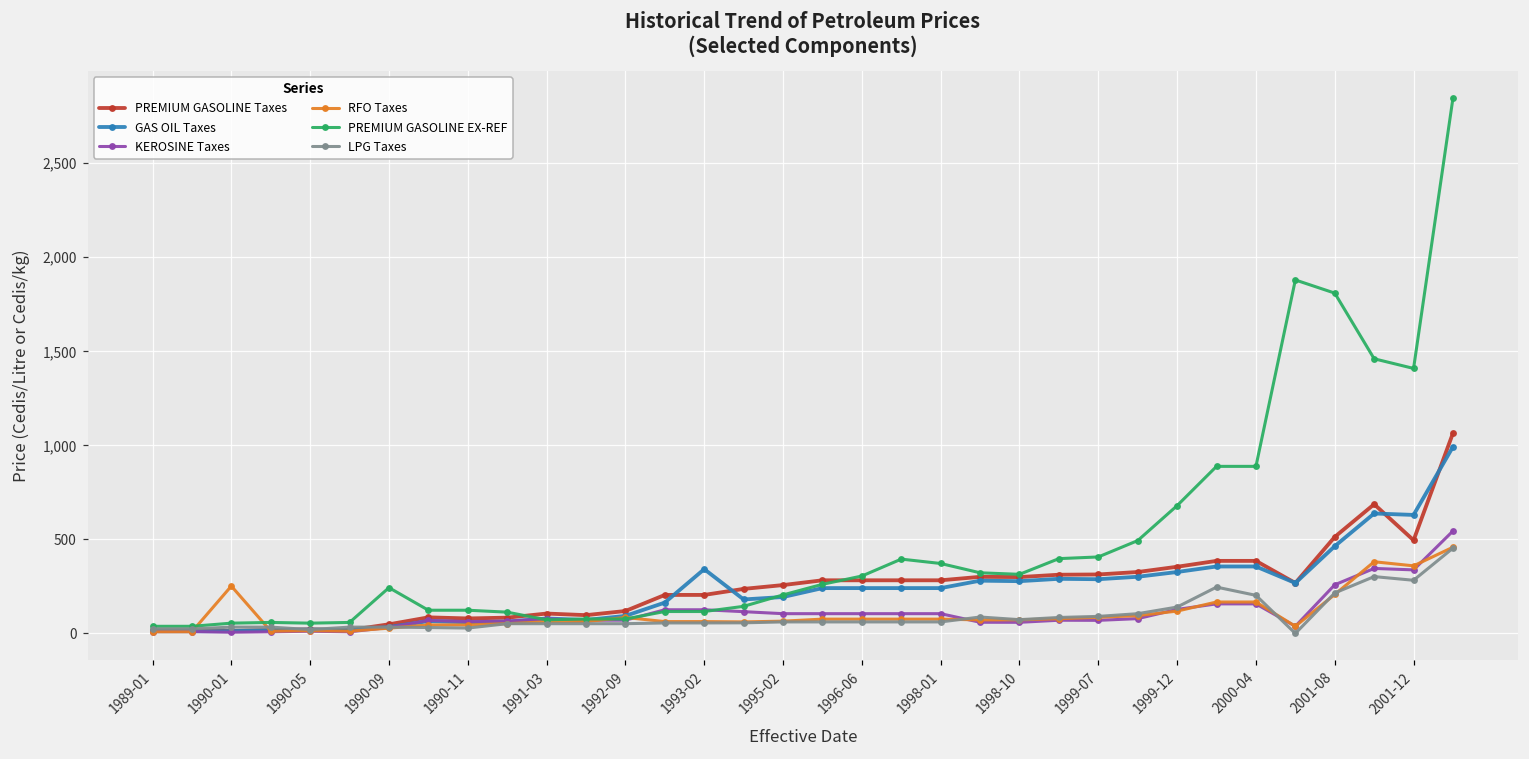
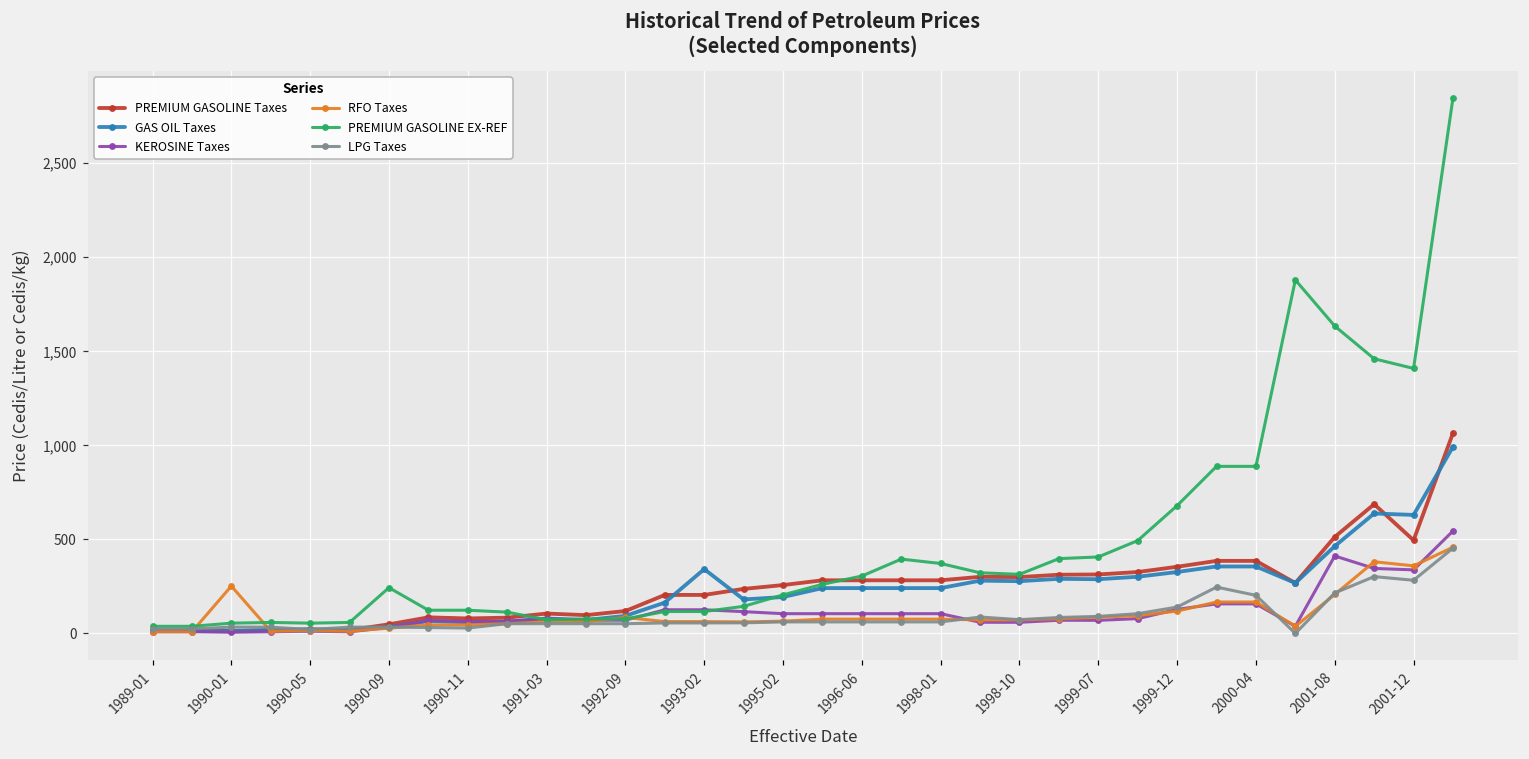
KEROSINE Taxes, 2001-08: 260 -> 410
PREMIUM GASOLINE EX-REF, 2001-08: 1,810 -> 1,630
